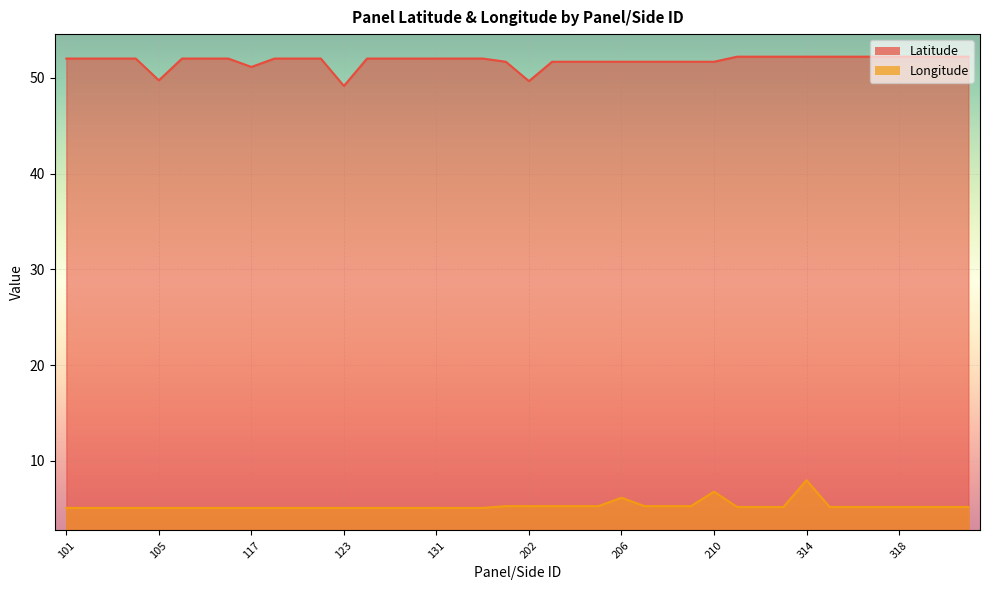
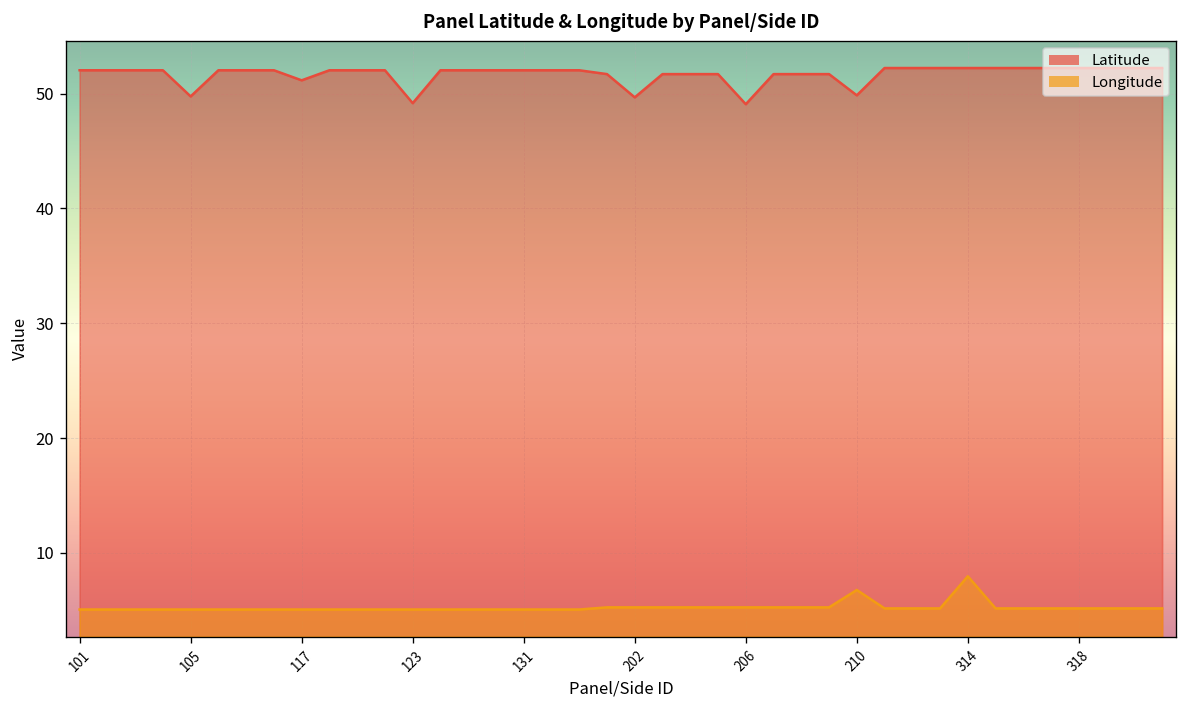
Latitude, 206: 52 -> 49
Longitude, 206: 6 -> 5
Latitude, 210: 52 -> 50
